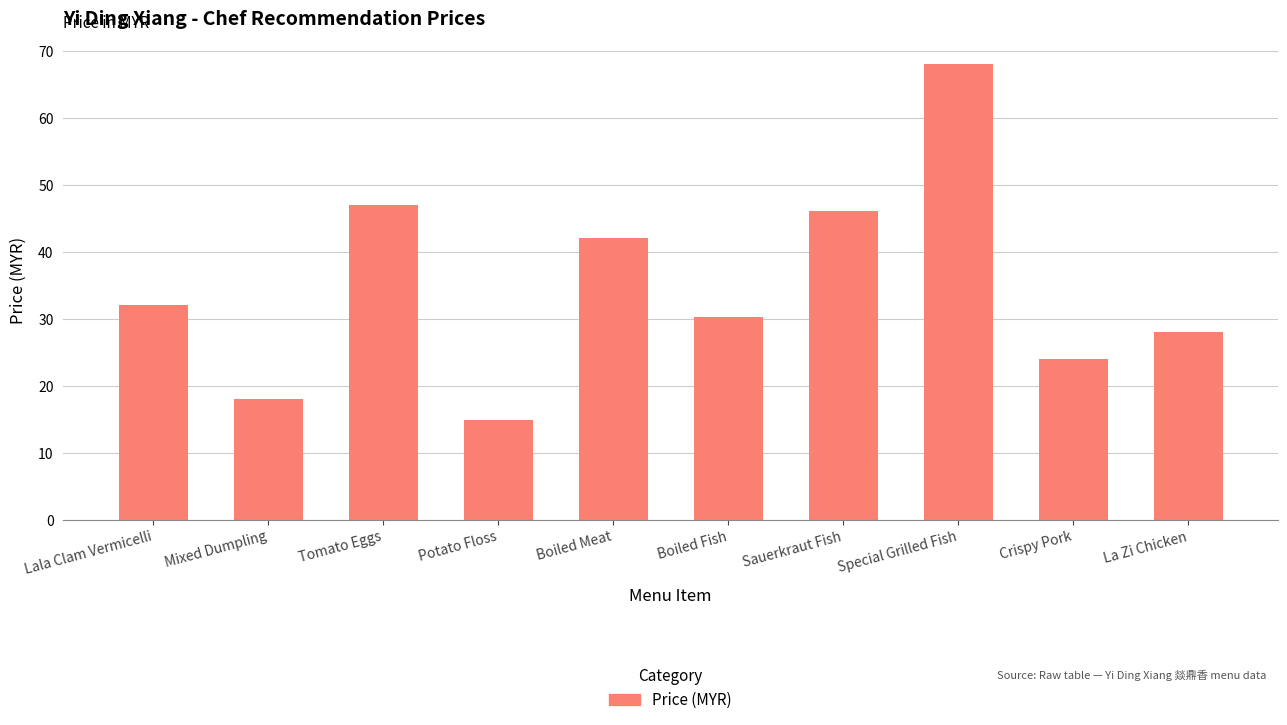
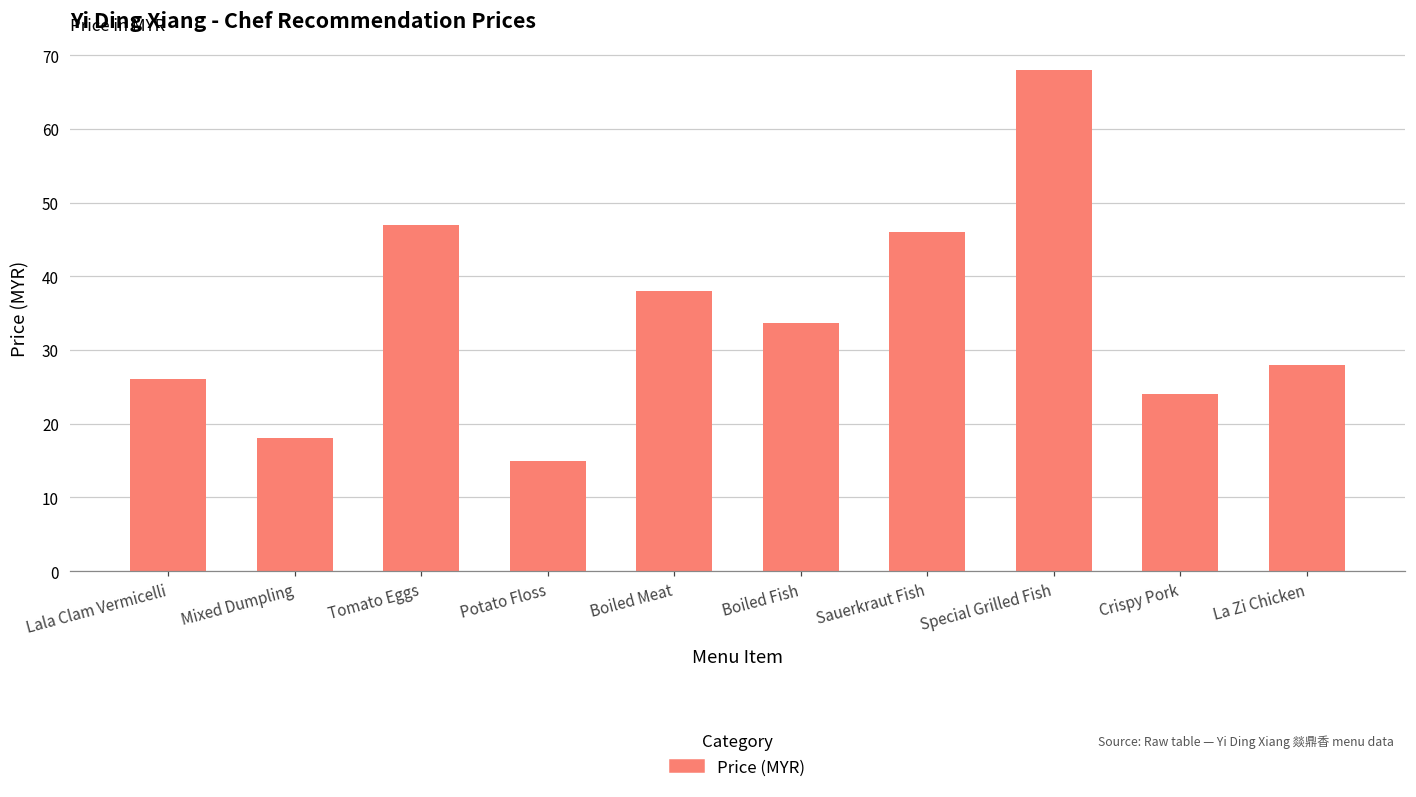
Lala Clam Vermicelli: 32 -> 26
Boiled Meat: 42 -> 38
Boiled Fish: 30 -> 34
